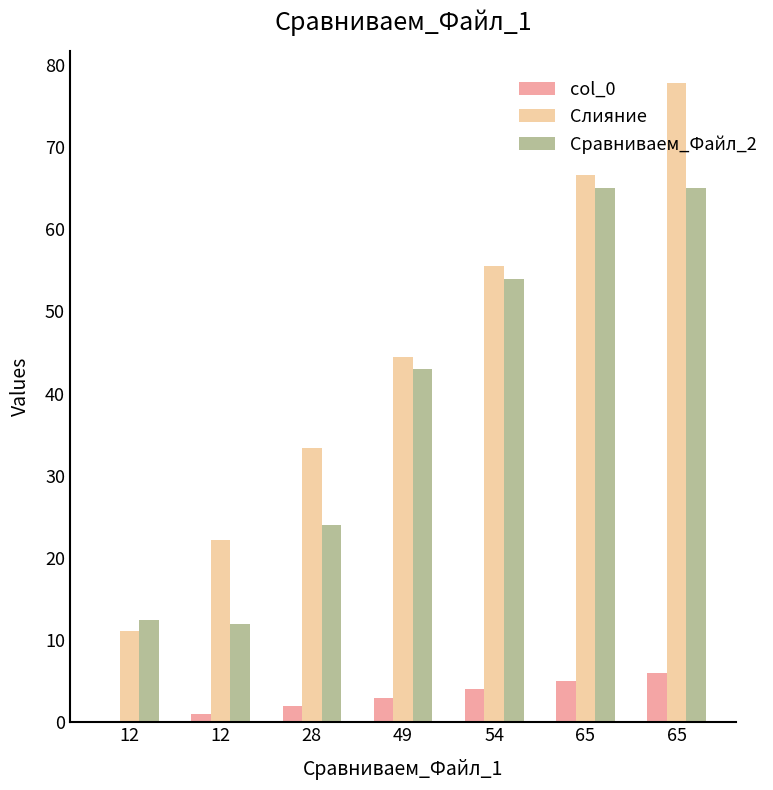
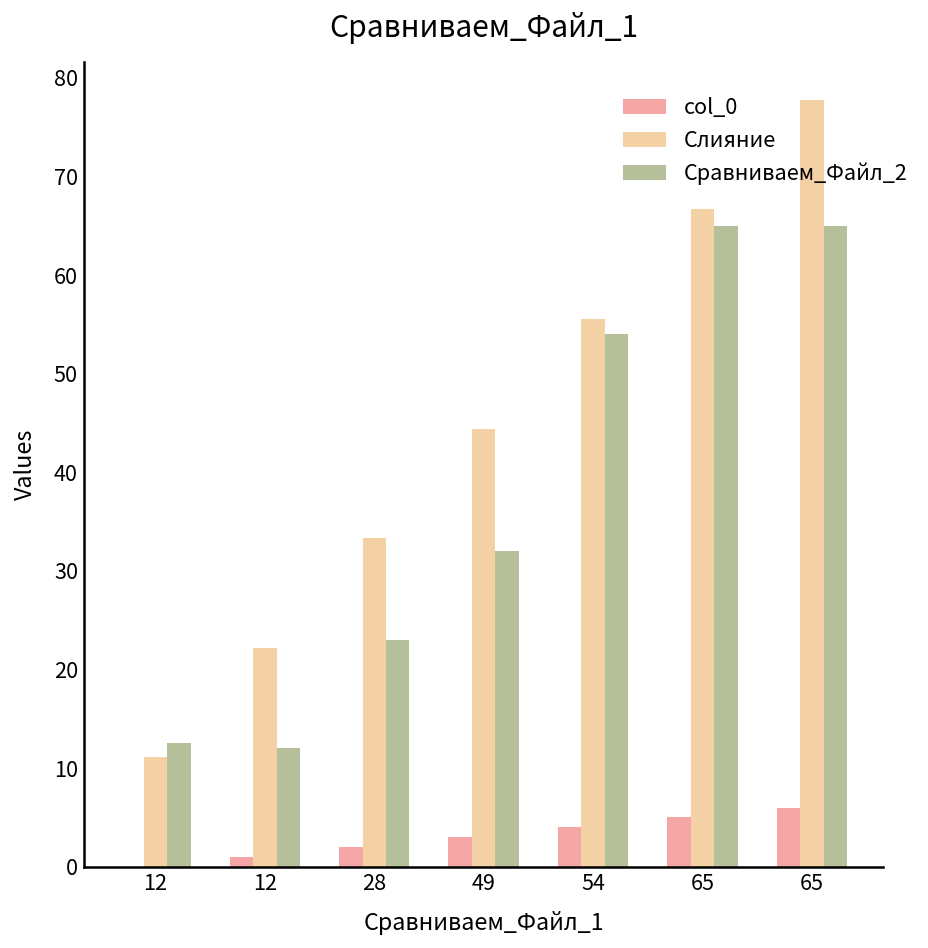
Сравниваем_Файл_2, 28: 24 -> 23
Сравниваем_Файл_2, 49: 43 -> 32
